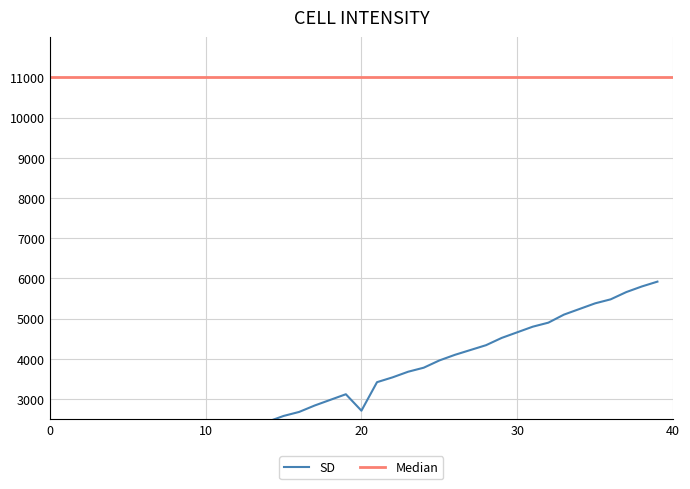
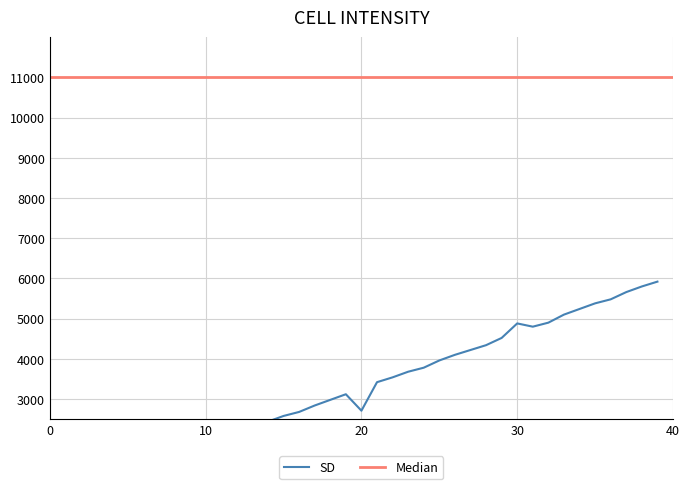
30: 4700 -> 4900
